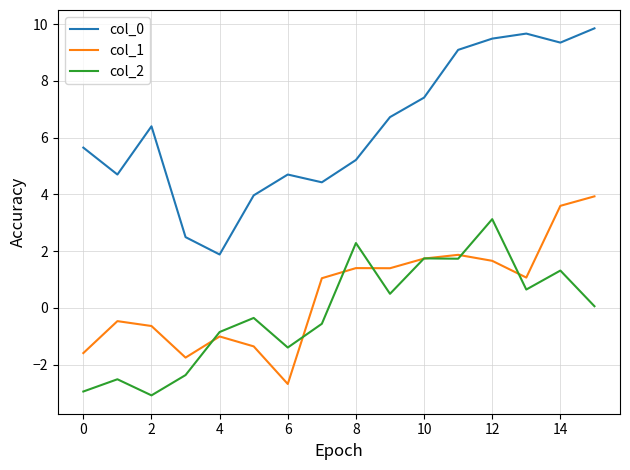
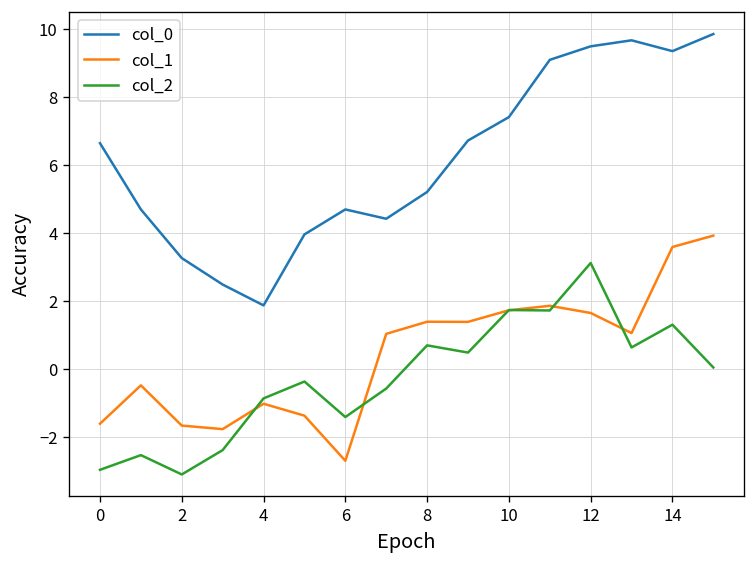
col_0, 0: 5.6 -> 6.6
col_0, 2: 6.4 -> 3.3
col_1, 2: -0.6 -> -1.7
col_2, 8: 2.3 -> 0.7
